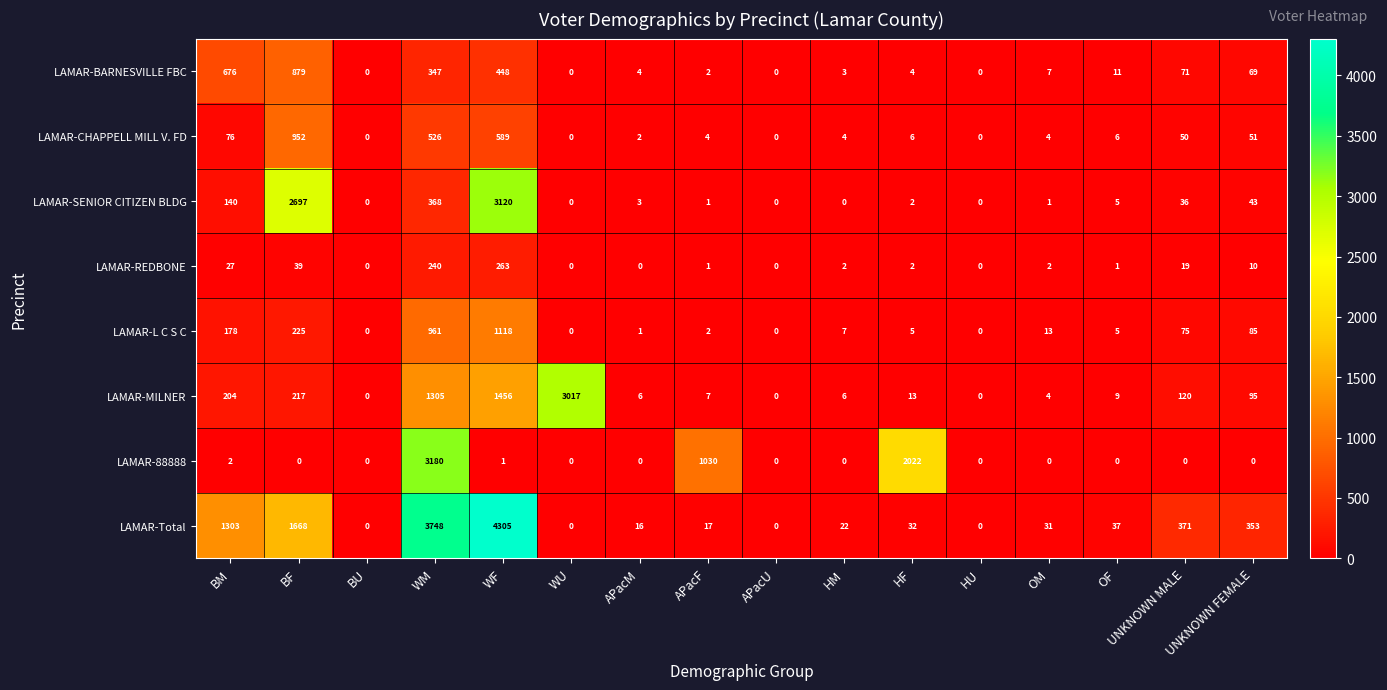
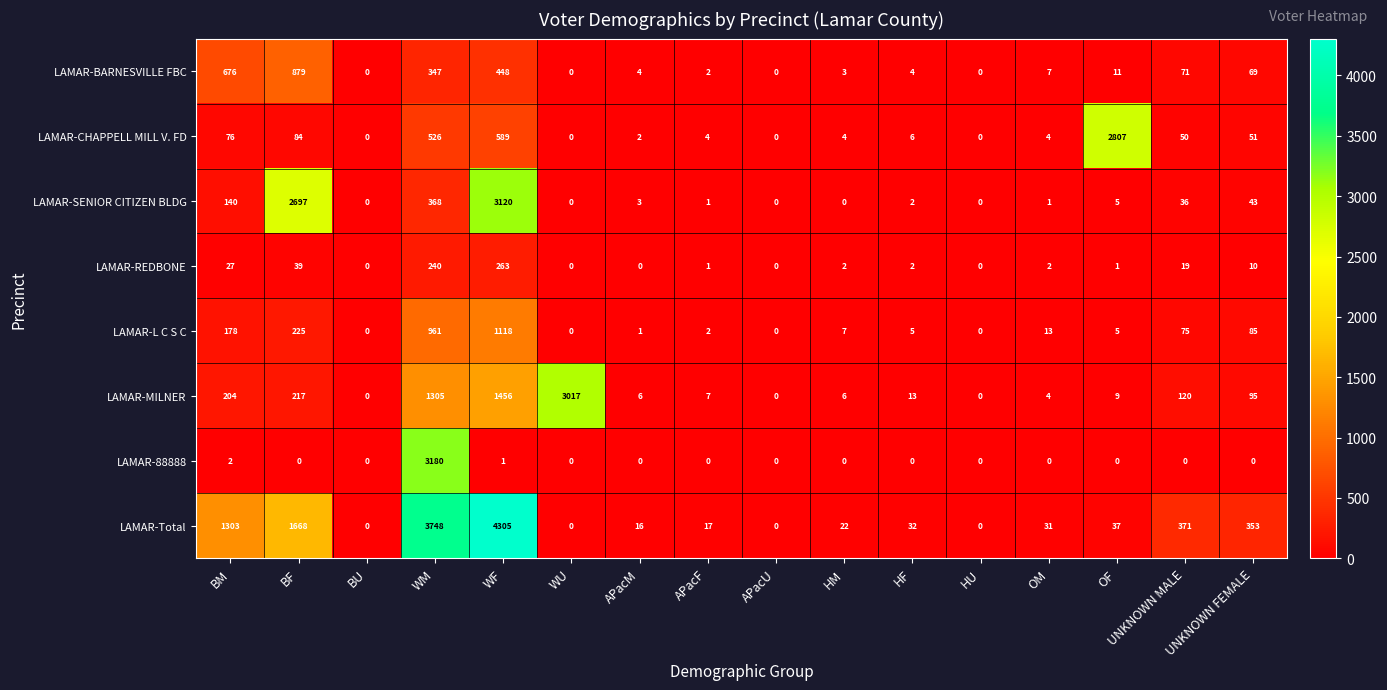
LAMAR-CHAPPELL MILL V. FD, BF: 952 -> 84
LAMAR-CHAPPELL MILL V. FD, OF: 6 -> 2807
LAMAR-88888, APacF: 1030 -> 0
LAMAR-88888, HF: 2022 -> 0
